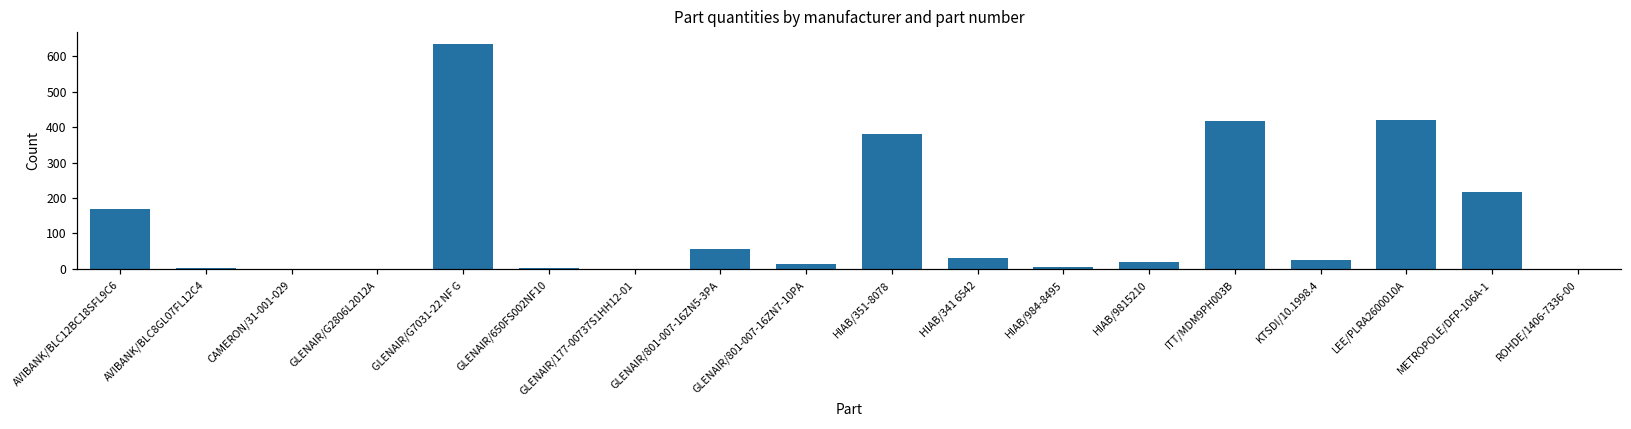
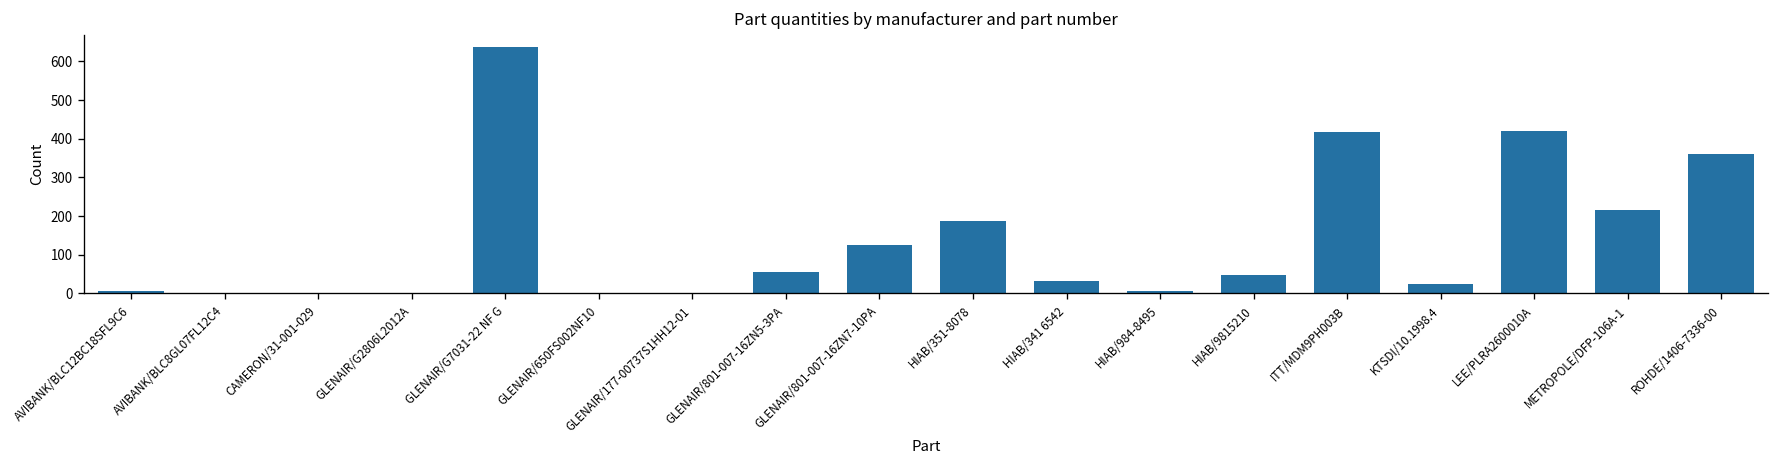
AVIBANK/BLC12BC18SFL9C6: 170 -> 10
GLENAIR/801-007-16ZN7-10PA: 10 -> 120
HIAB/351-8078: 380 -> 190
HIAB/9815210: 20 -> 50
ROHDE/1406-7336-00: 0 -> 360
